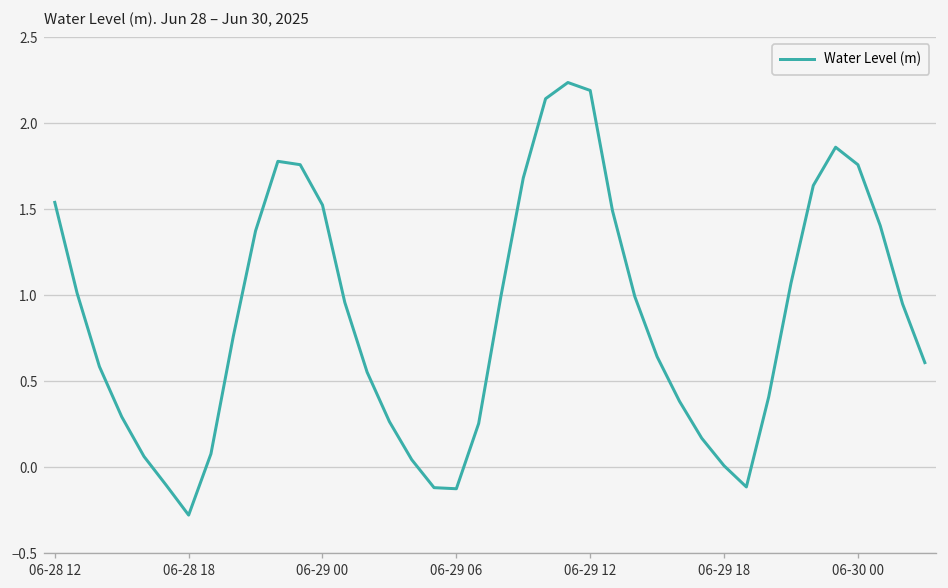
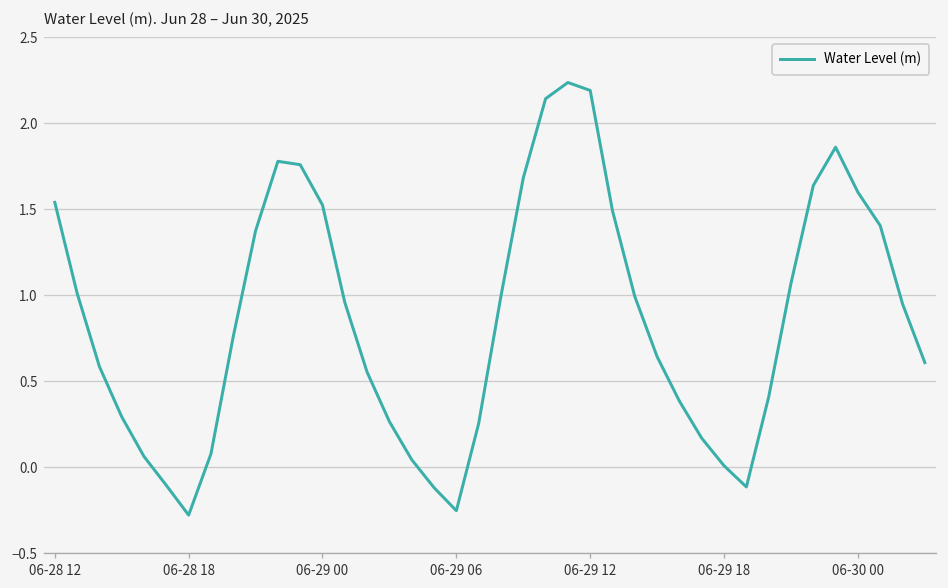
06-29 06: -0.13 -> -0.25
06-30 00: 1.76 -> 1.60
